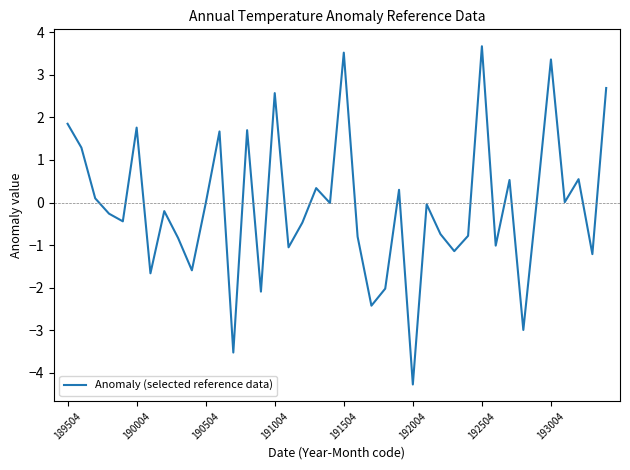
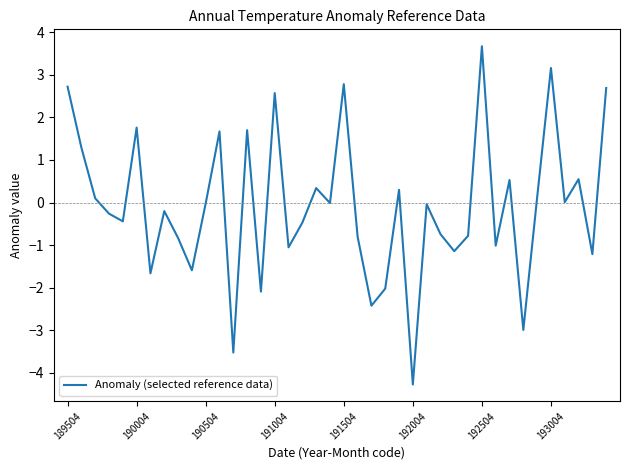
189504: 1.9 -> 2.7
191504: 3.5 -> 2.8
193004: 3.4 -> 3.2
